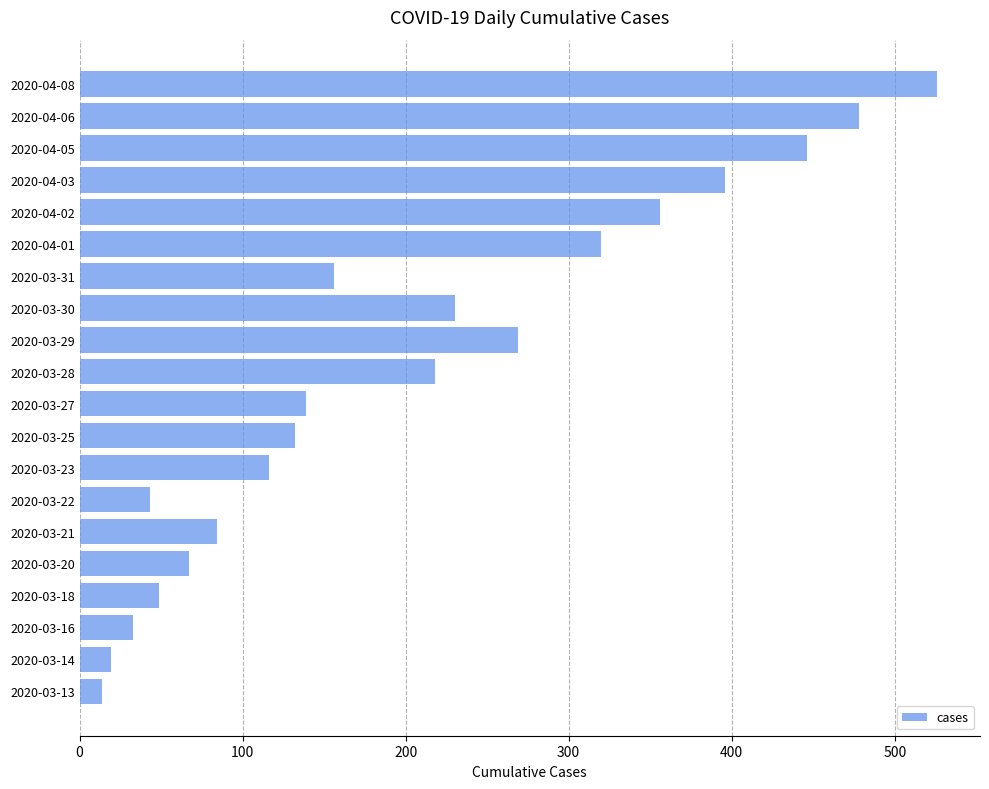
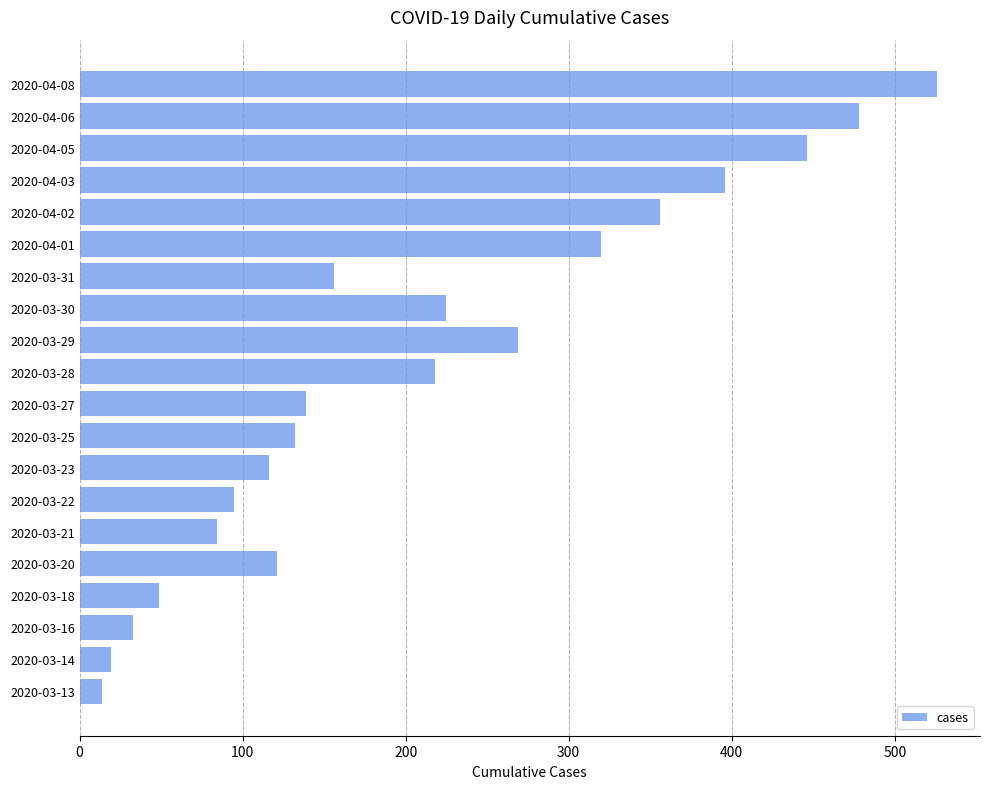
2020-03-30: 230 -> 225
2020-03-22: 43 -> 95
2020-03-20: 67 -> 121
